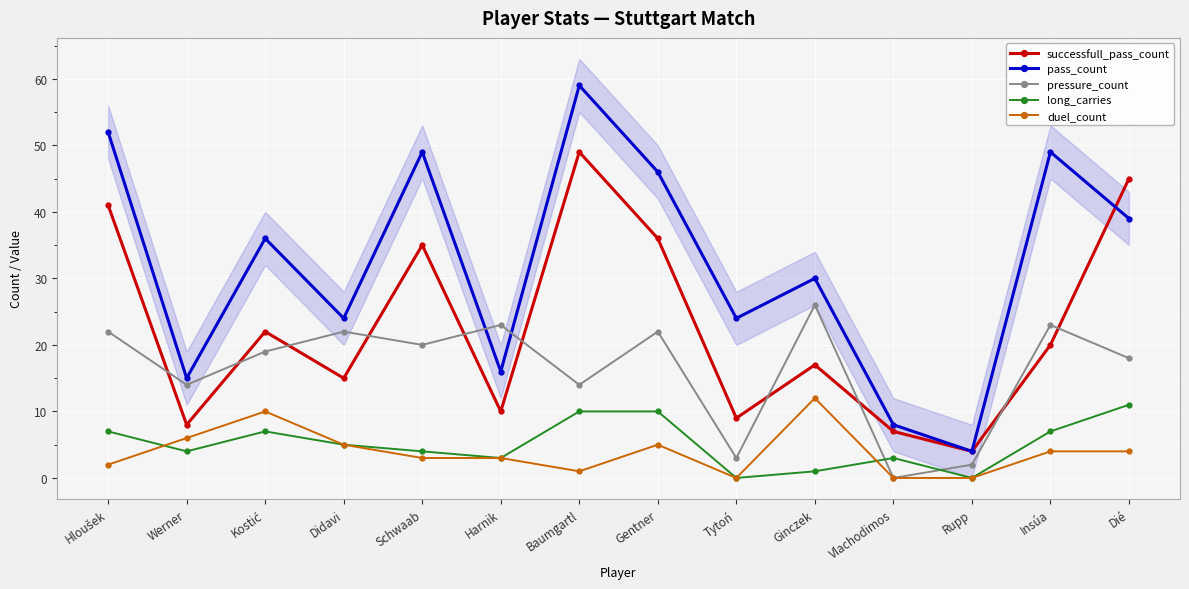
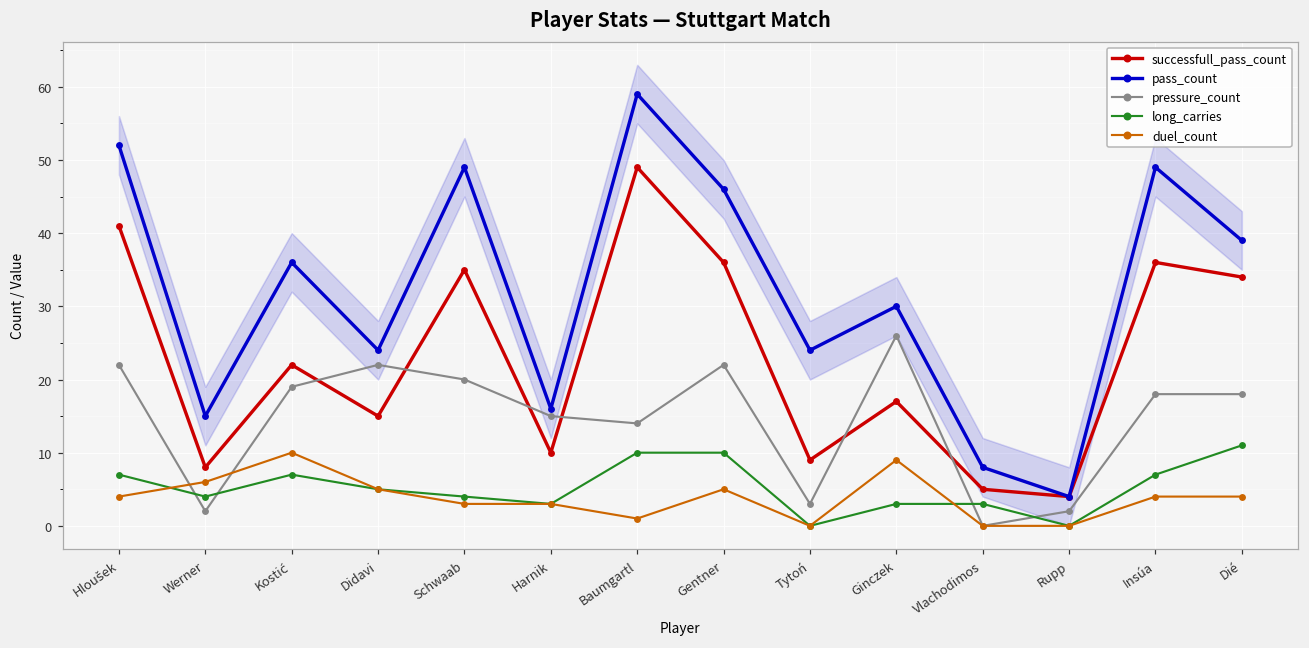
duel_count, Hloušek: 2 -> 4
pressure_count, Werner: 14 -> 2
pressure_count, Harnik: 23 -> 15
long_carries, Ginczek: 1 -> 3
duel_count, Ginczek: 12 -> 9
successfull_pass_count, Vlachodimos: 7 -> 5
successfull_pass_count, Insúa: 20 -> 36
pressure_count, Insúa: 23 -> 18
successfull_pass_count, Dié: 45 -> 34
